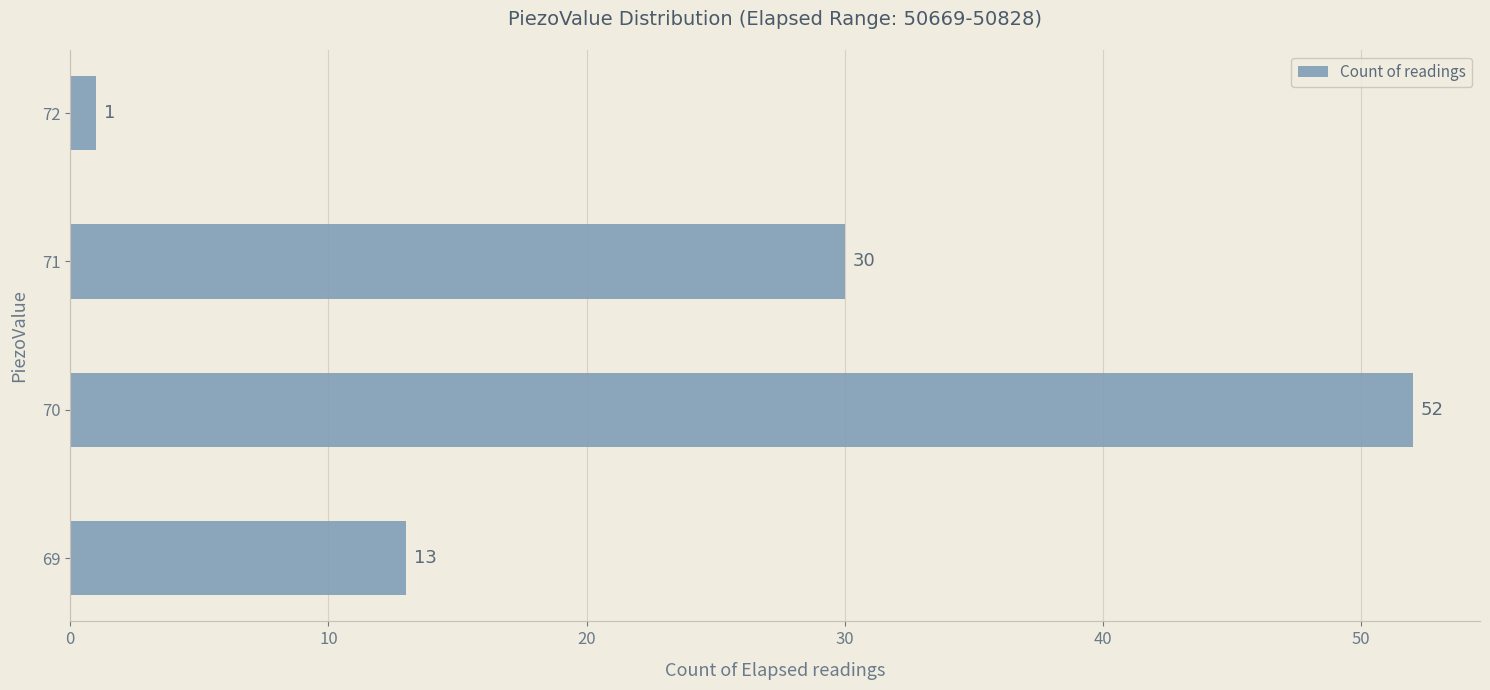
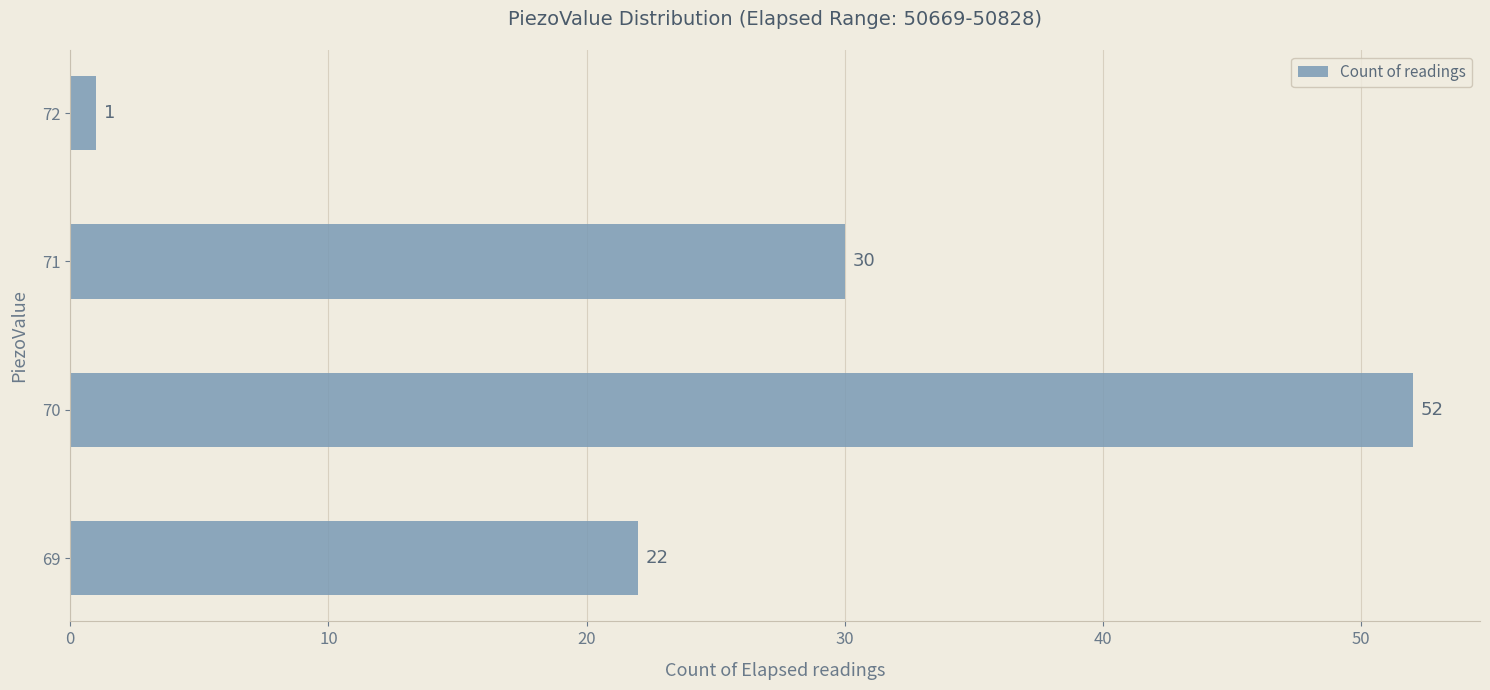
69: 13 -> 22
